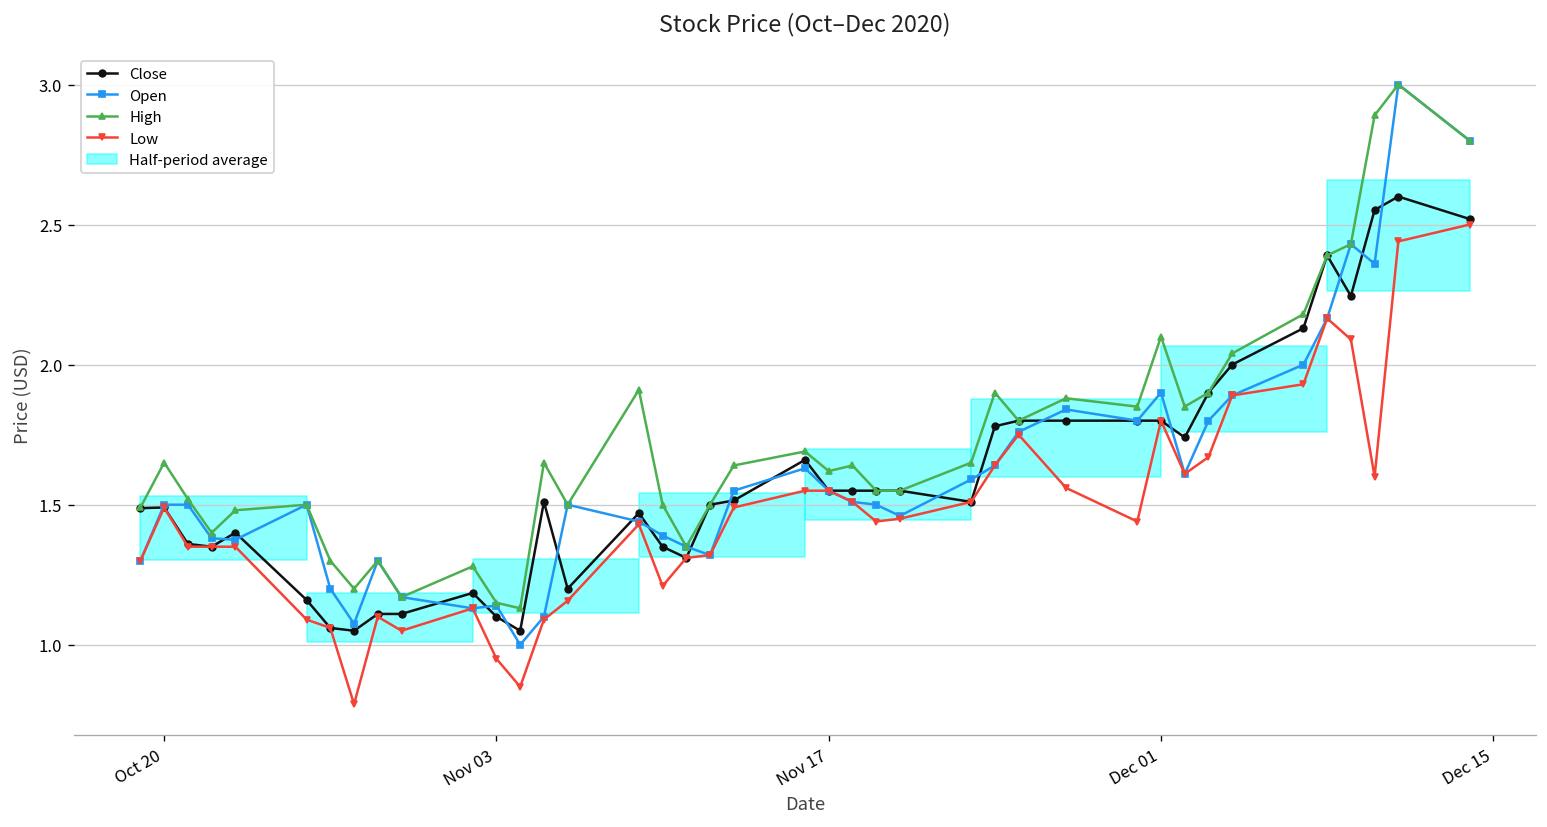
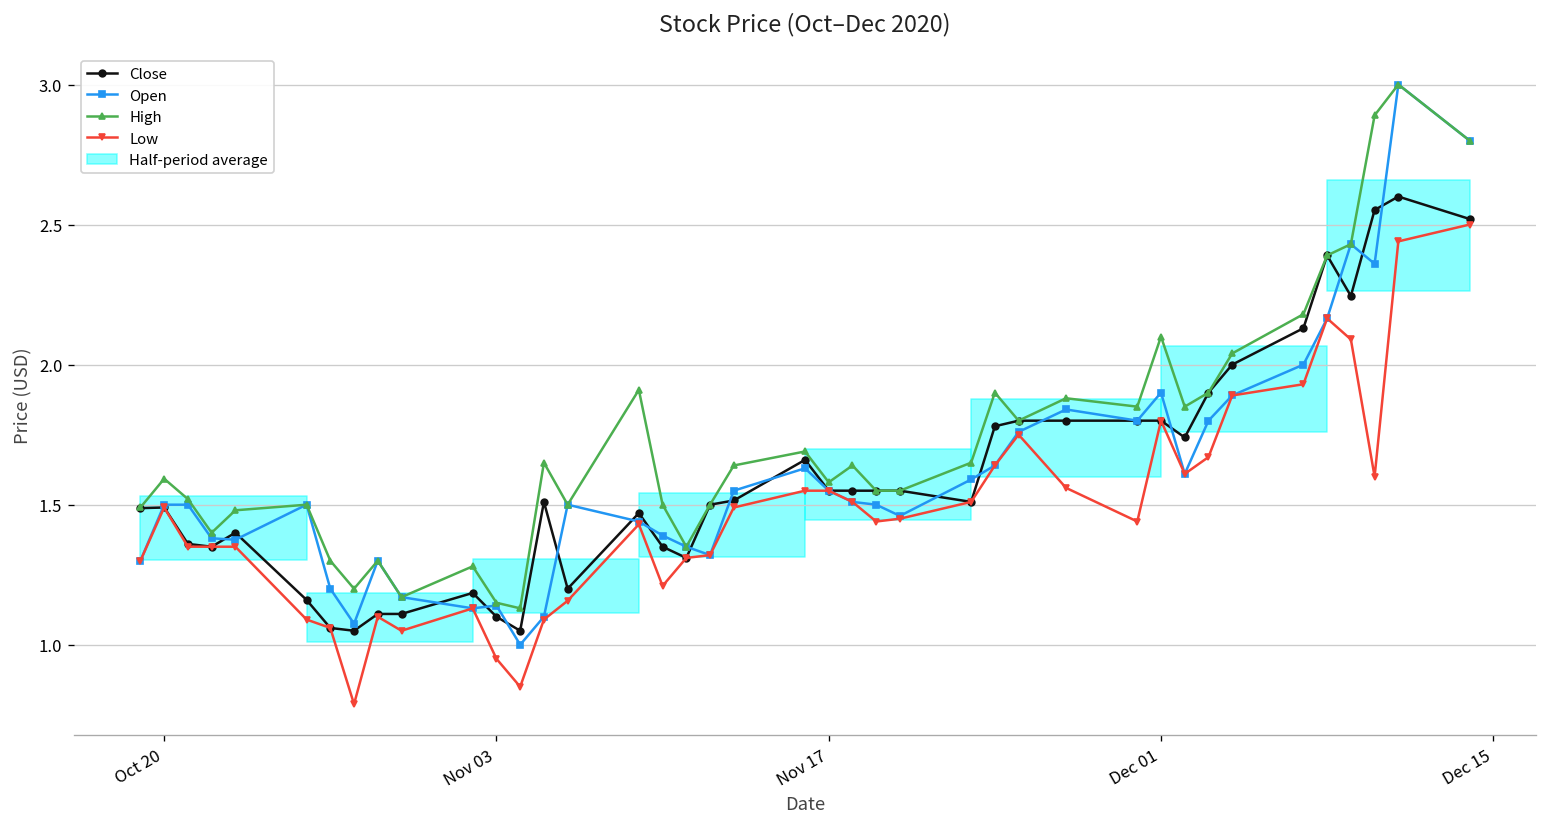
High, Oct 20: 1.65 -> 1.59
High, Nov 17: 1.62 -> 1.58
